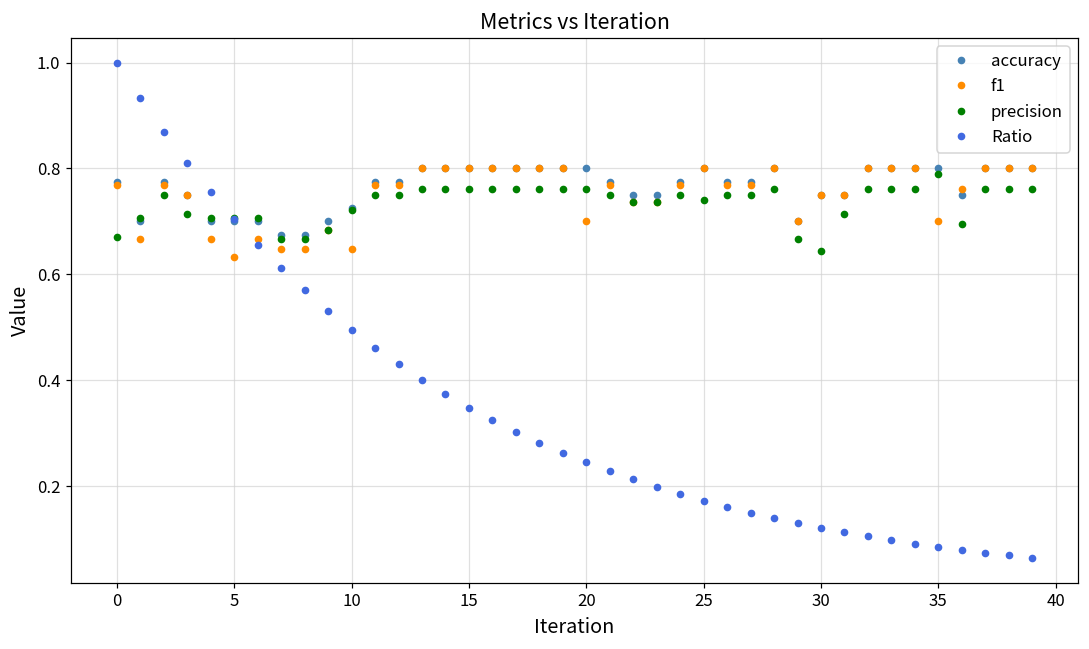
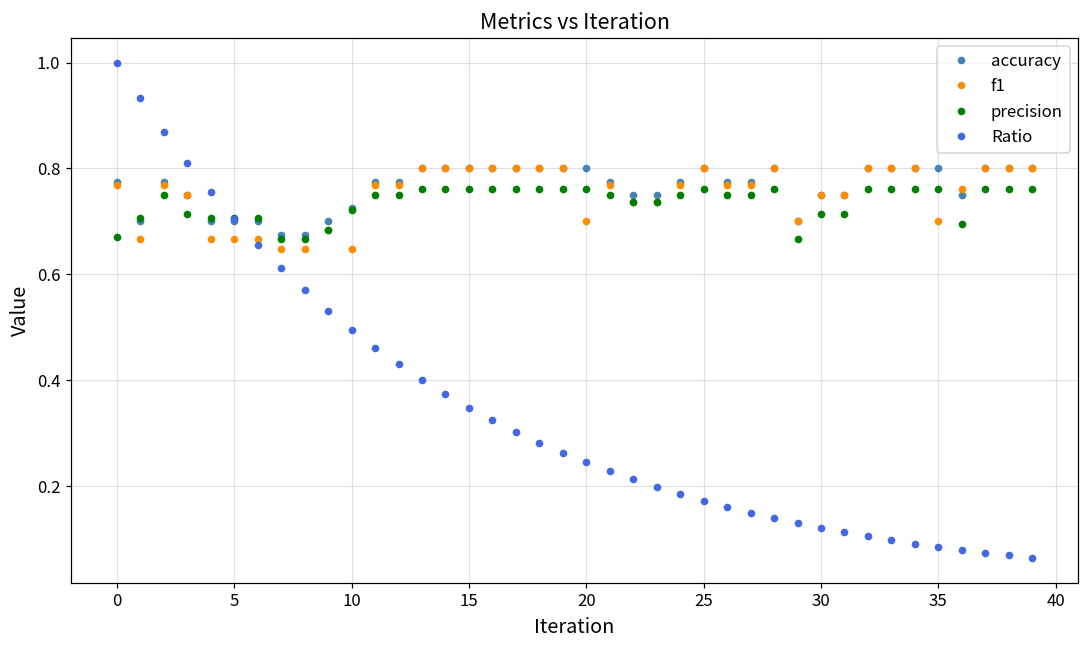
f1, 5: 0.63 -> 0.67
precision, 25: 0.74 -> 0.76
precision, 30: 0.64 -> 0.71
precision, 35: 0.79 -> 0.76
